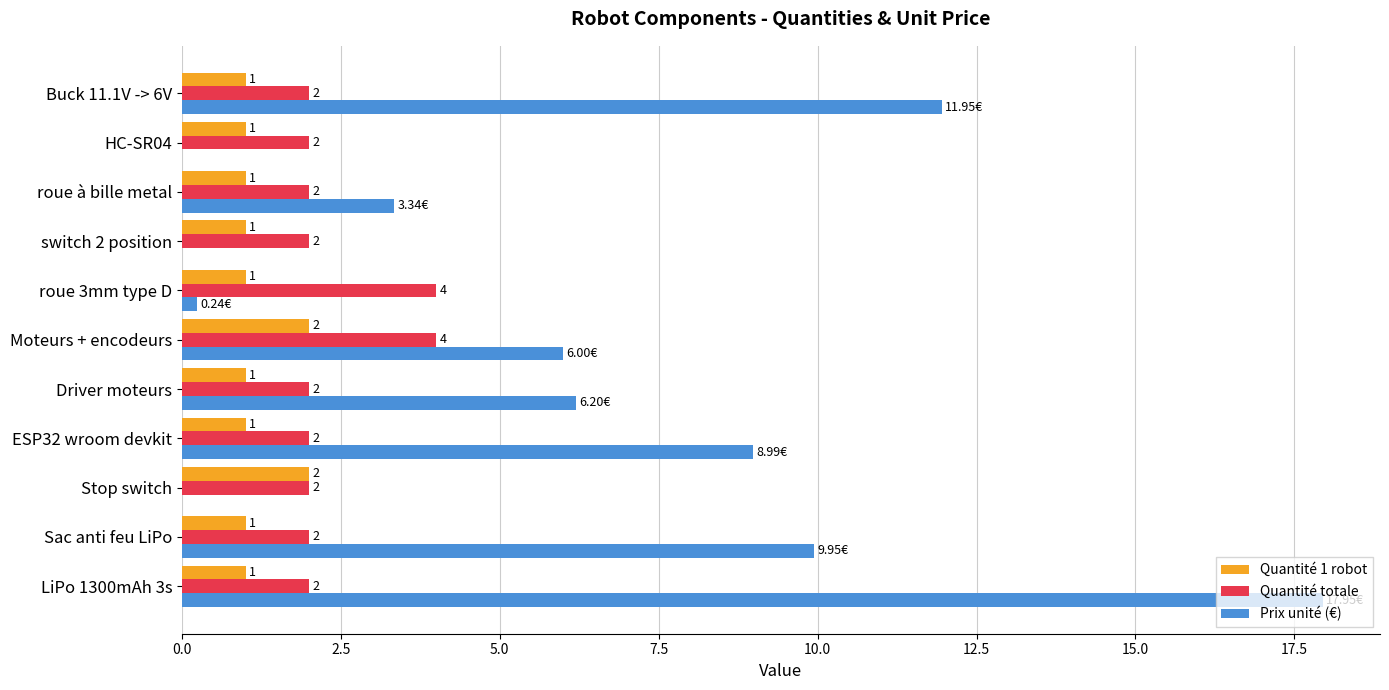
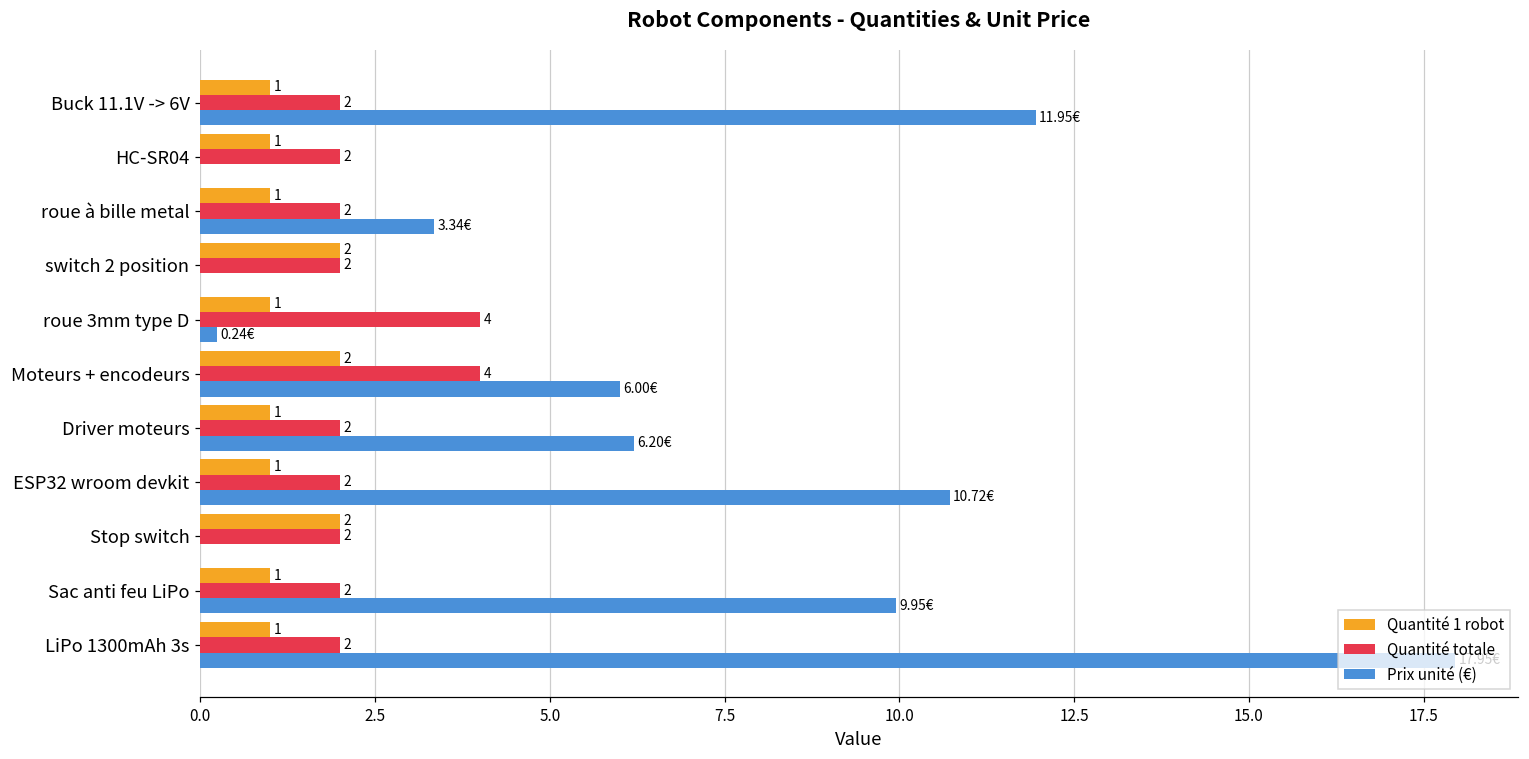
Quantité 1 robot, switch 2 position: 1 -> 2
Prix unité (€), ESP32 wroom devkit: 8.99€ -> 10.72€
